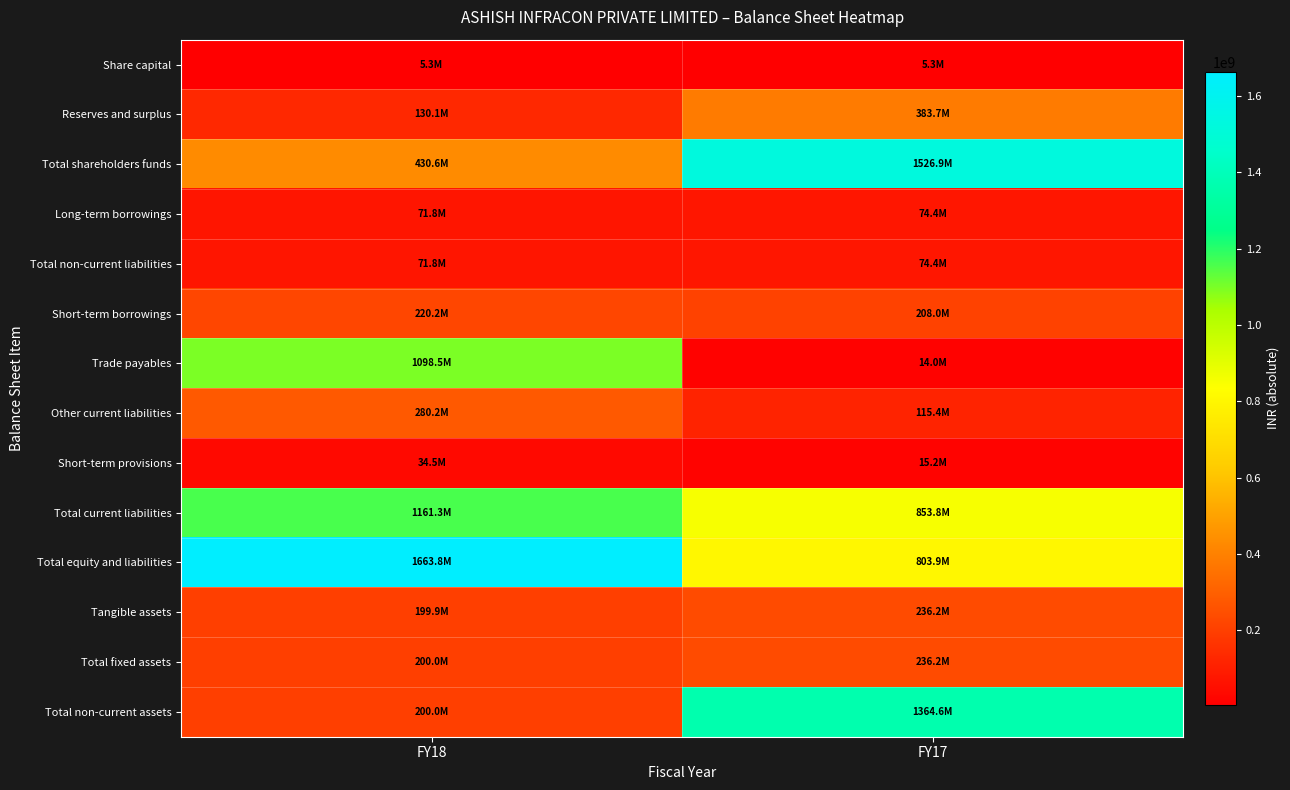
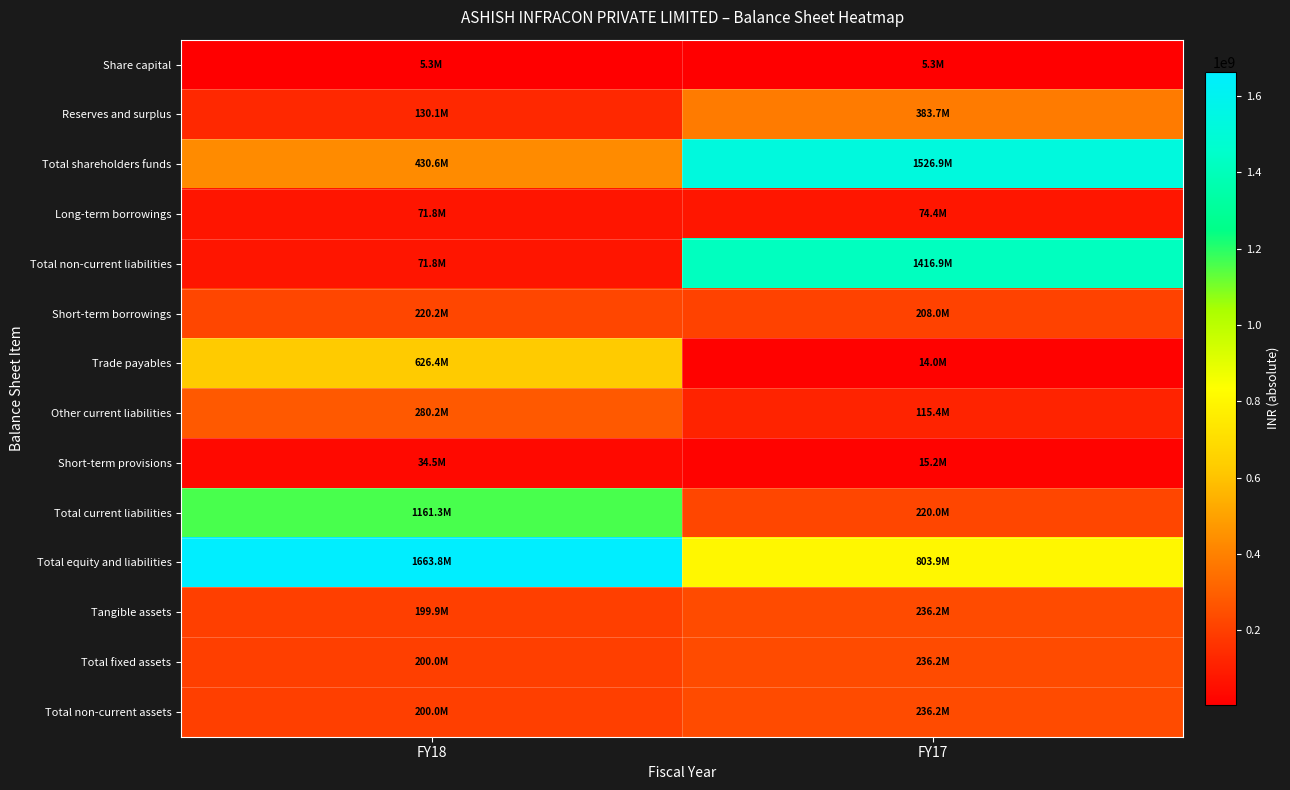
Total non-current liabilities, FY17: 74.4M -> 1416.9M
Trade payables, FY18: 1098.5M -> 626.4M
Total current liabilities, FY17: 853.8M -> 220.0M
Total non-current assets, FY17: 1364.6M -> 236.2M
